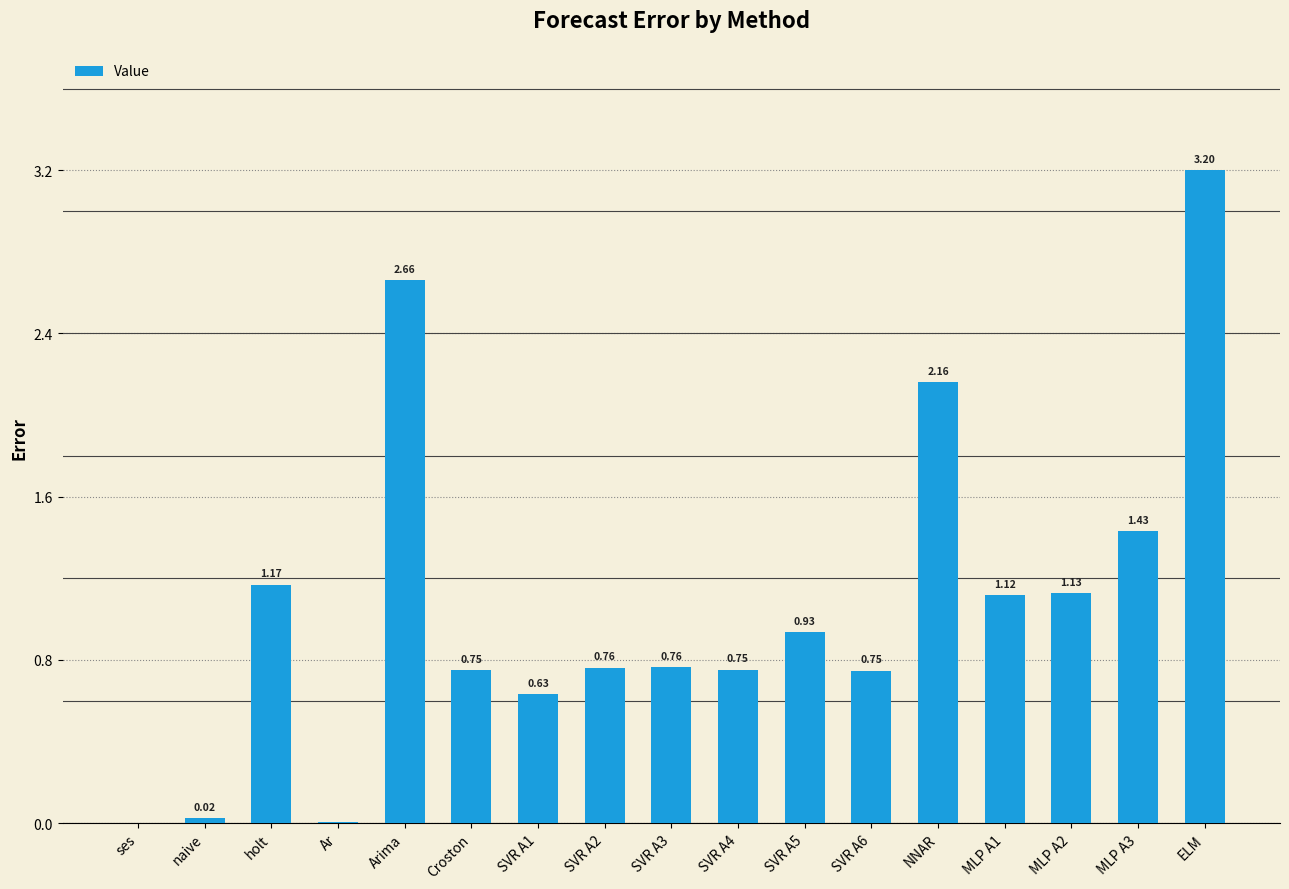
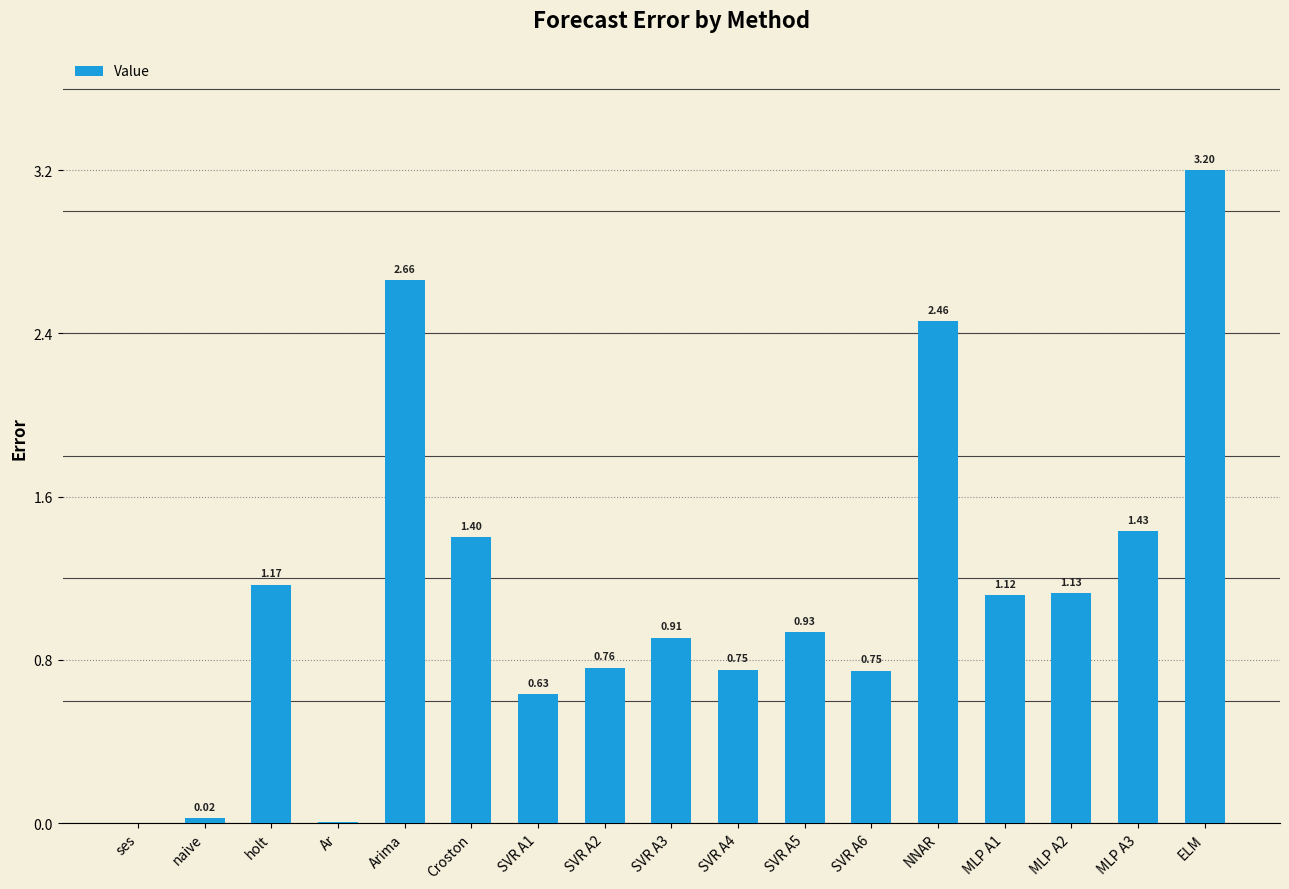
Croston: 0.75 -> 1.40
SVR A3: 0.76 -> 0.91
NNAR: 2.16 -> 2.46
